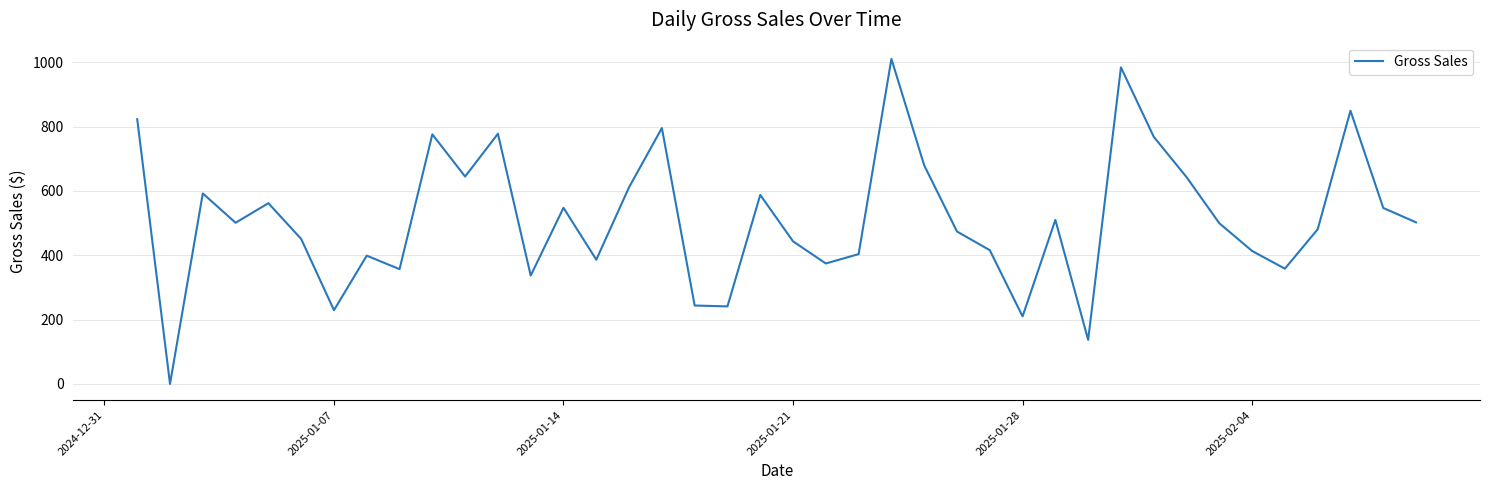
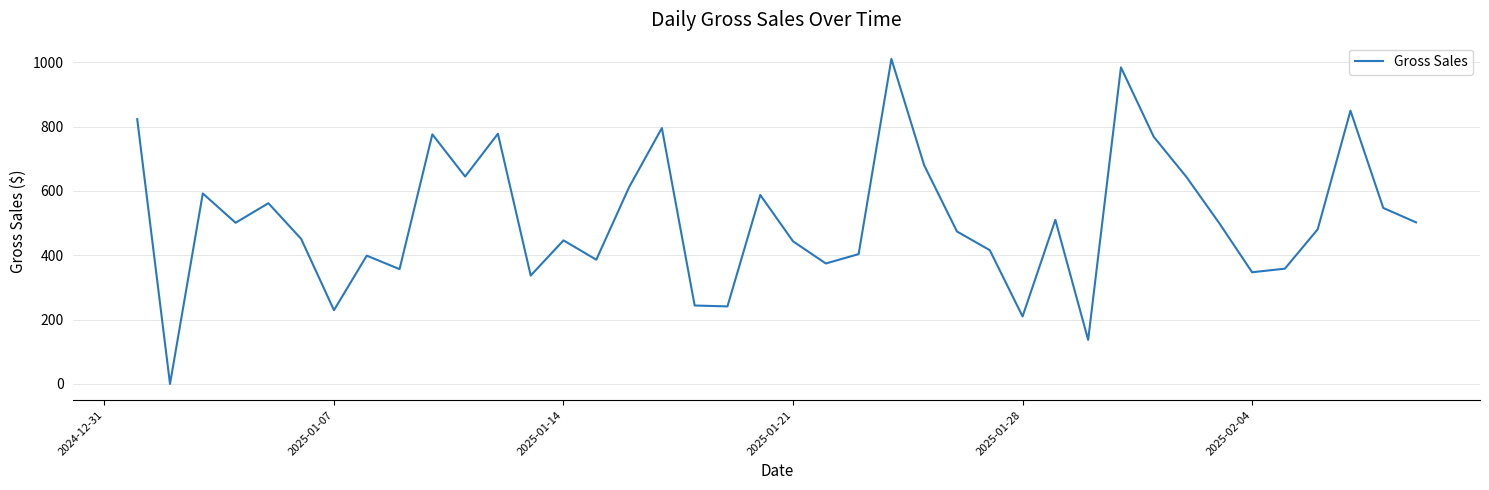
2025-01-14: 550 -> 450
2025-02-04: 410 -> 350
